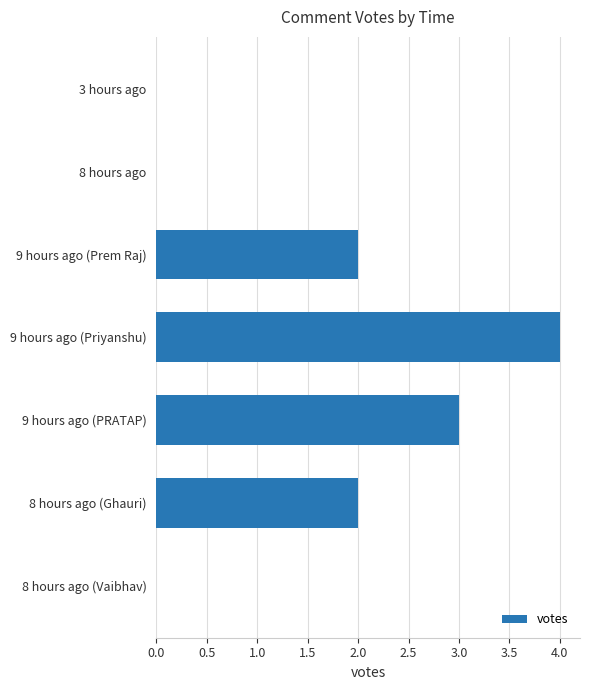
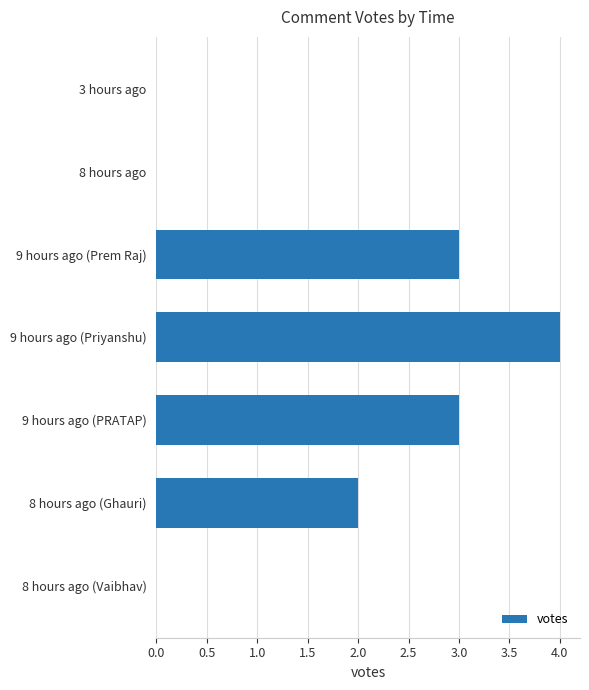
9 hours ago (Prem Raj): 2 -> 3
